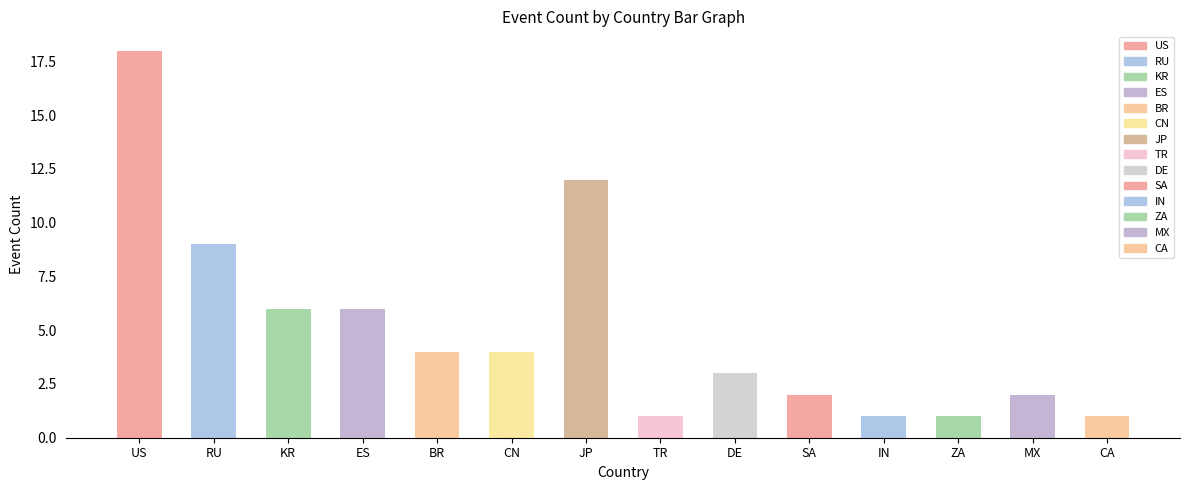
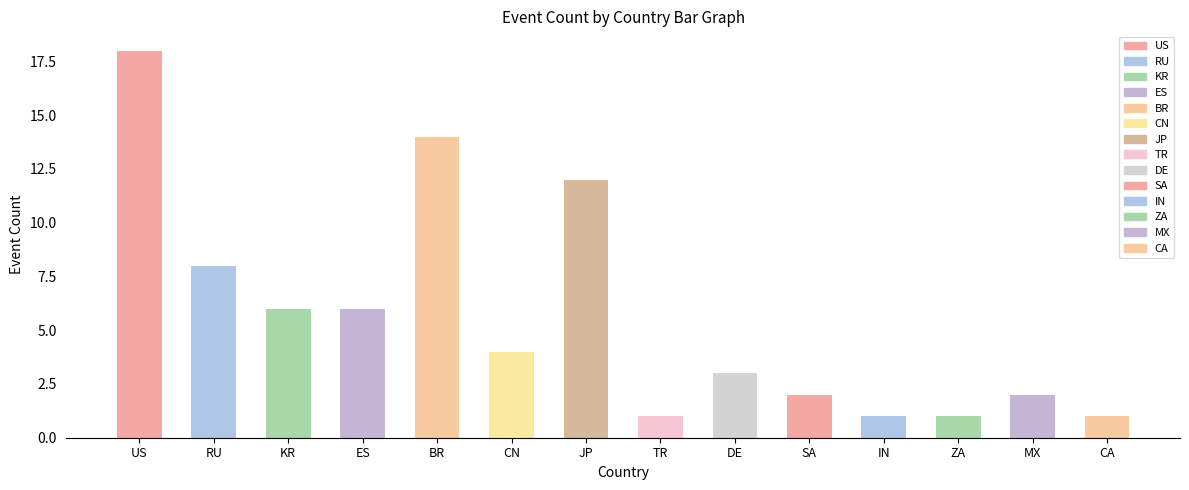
RU: 9 -> 8
BR: 4 -> 14
